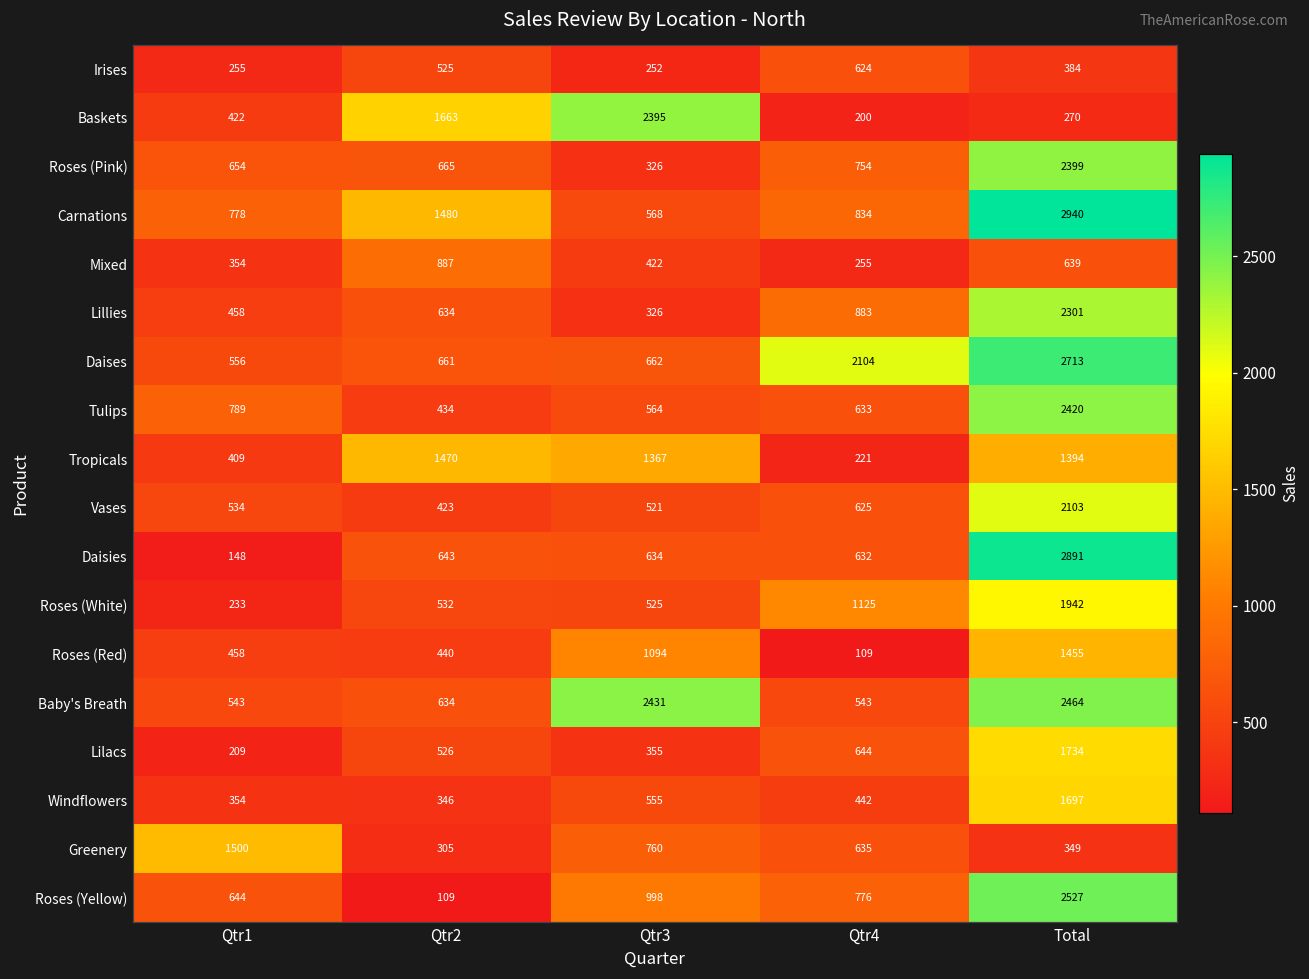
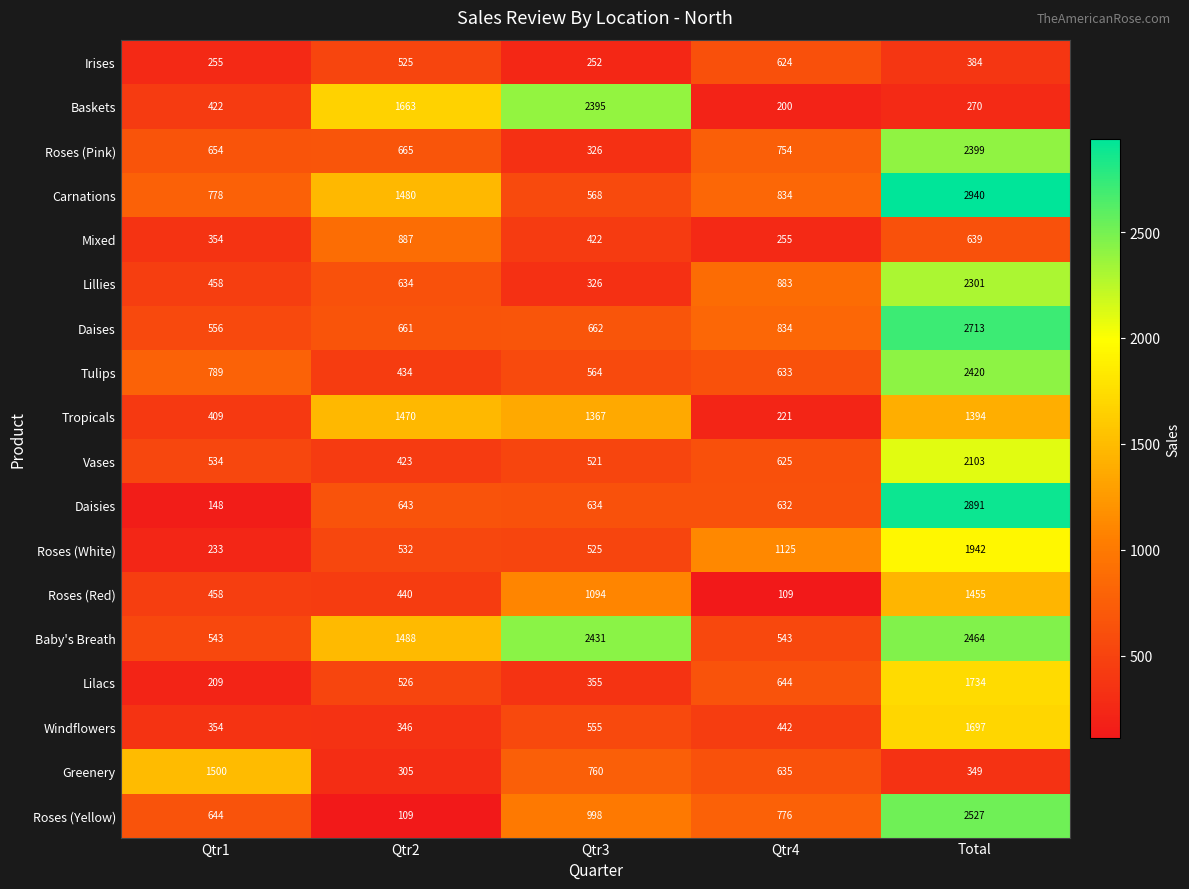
Daises, Qtr4: 2104 -> 834
Baby's Breath, Qtr2: 634 -> 1488
